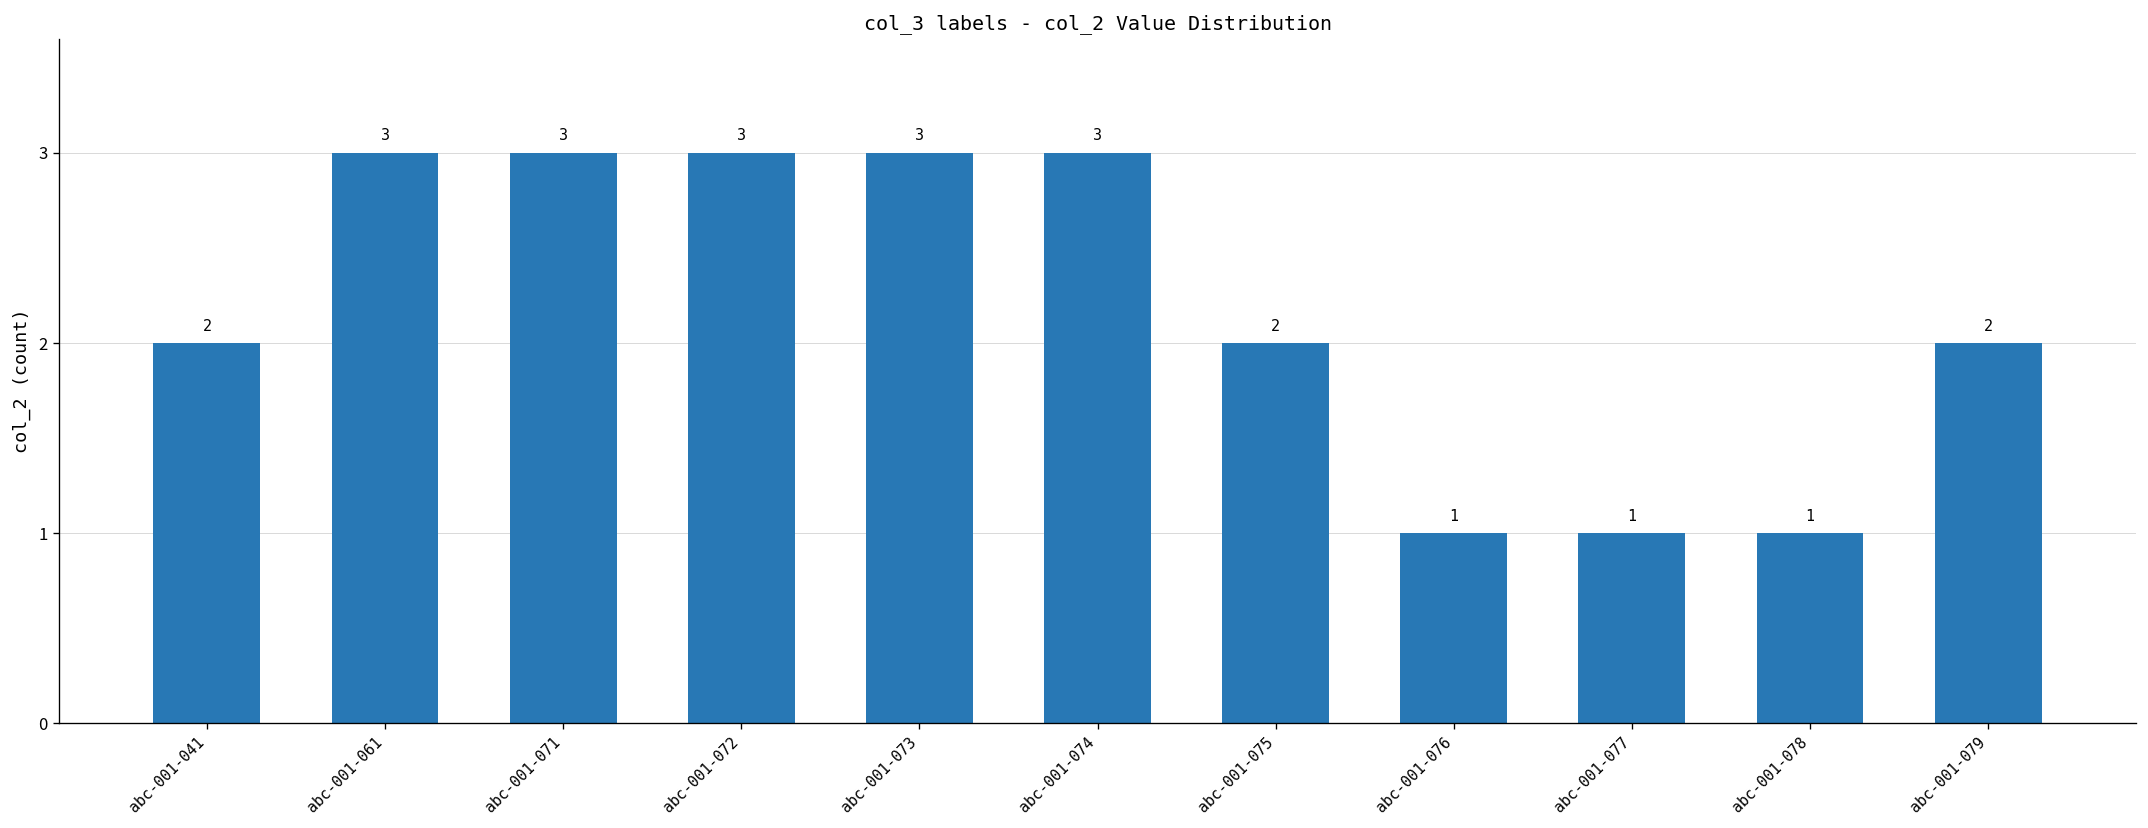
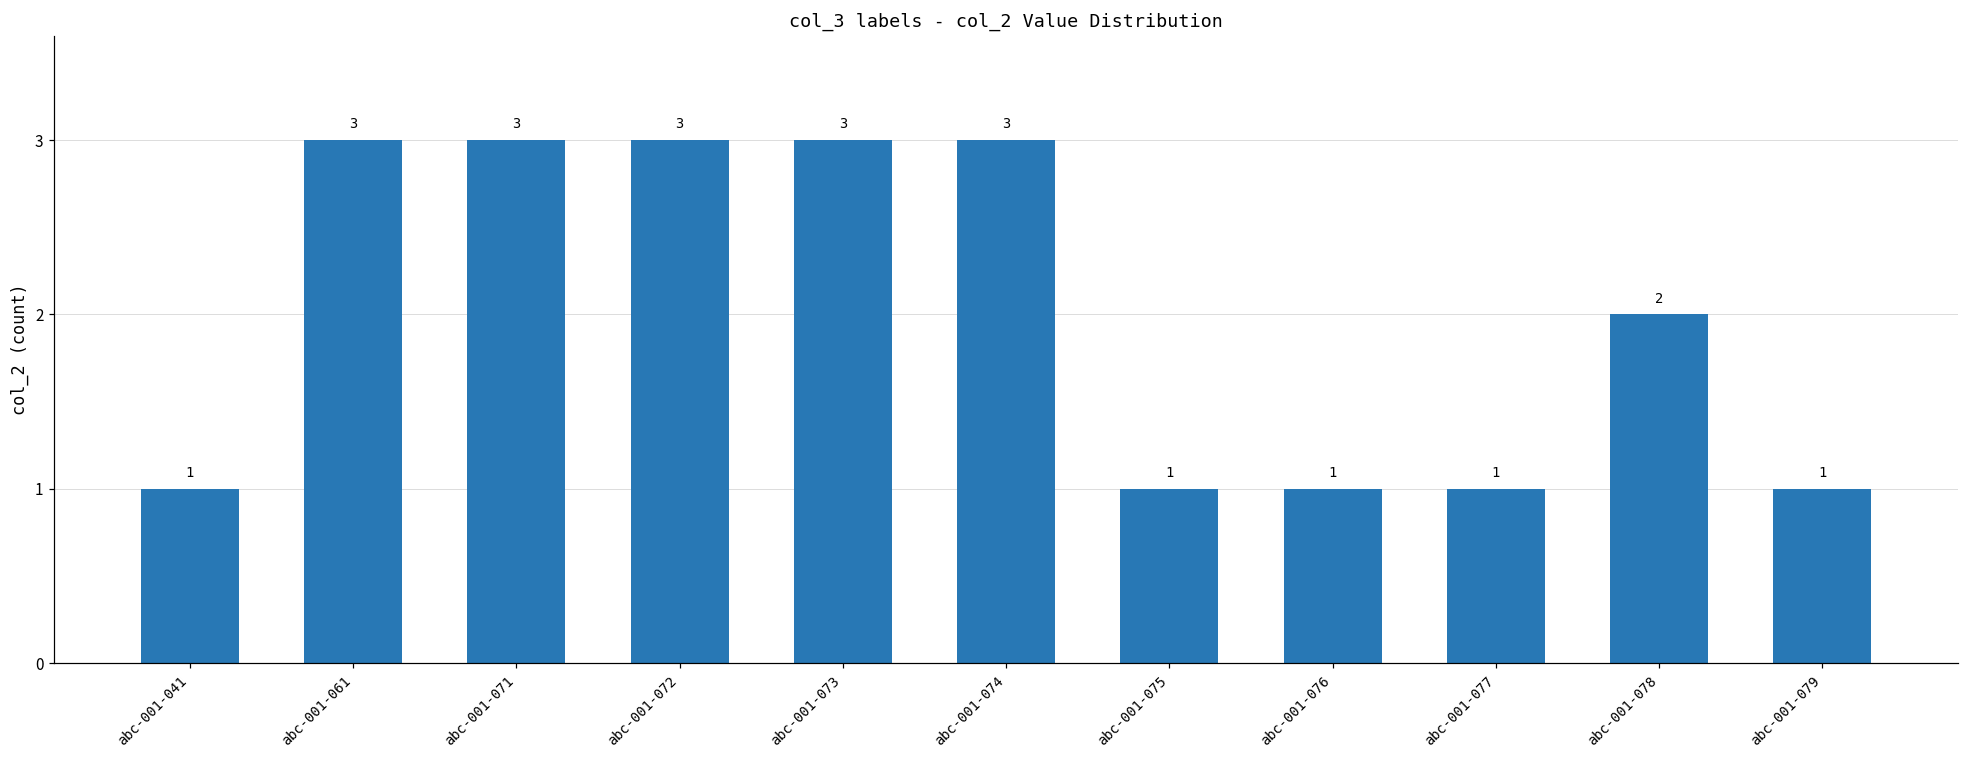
abc-001-041: 2 -> 1
abc-001-075: 2 -> 1
abc-001-078: 1 -> 2
abc-001-079: 2 -> 1
